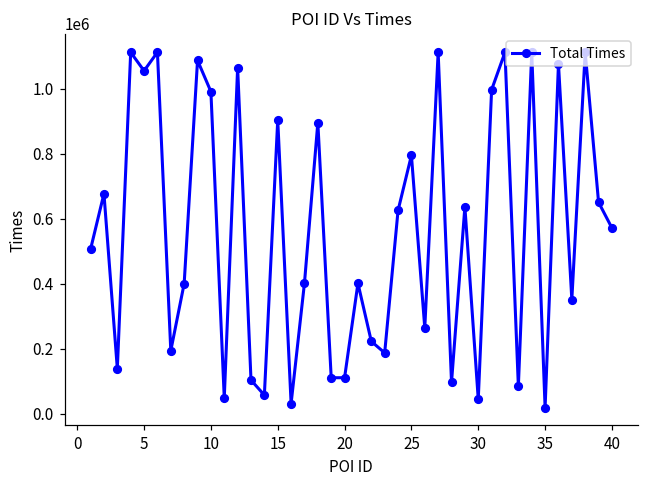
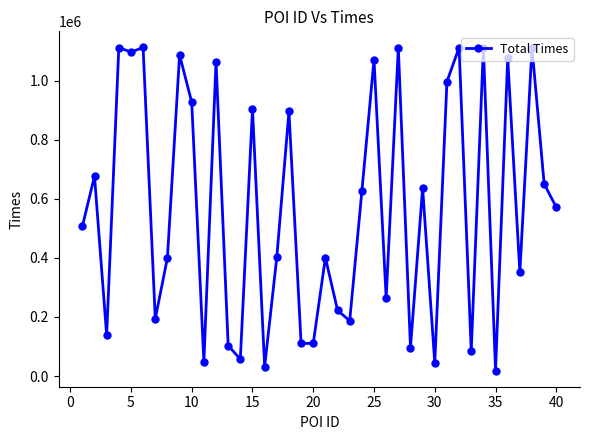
5: 1060000 -> 1100000
10: 990000 -> 930000
25: 800000 -> 1070000
